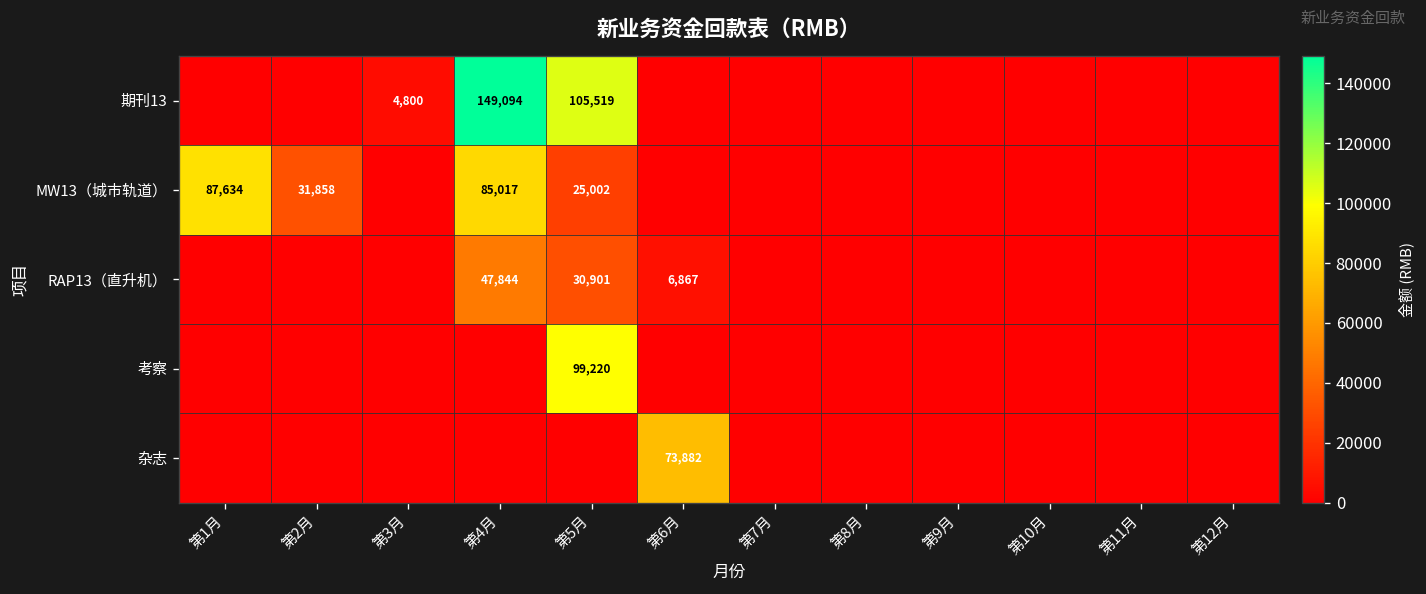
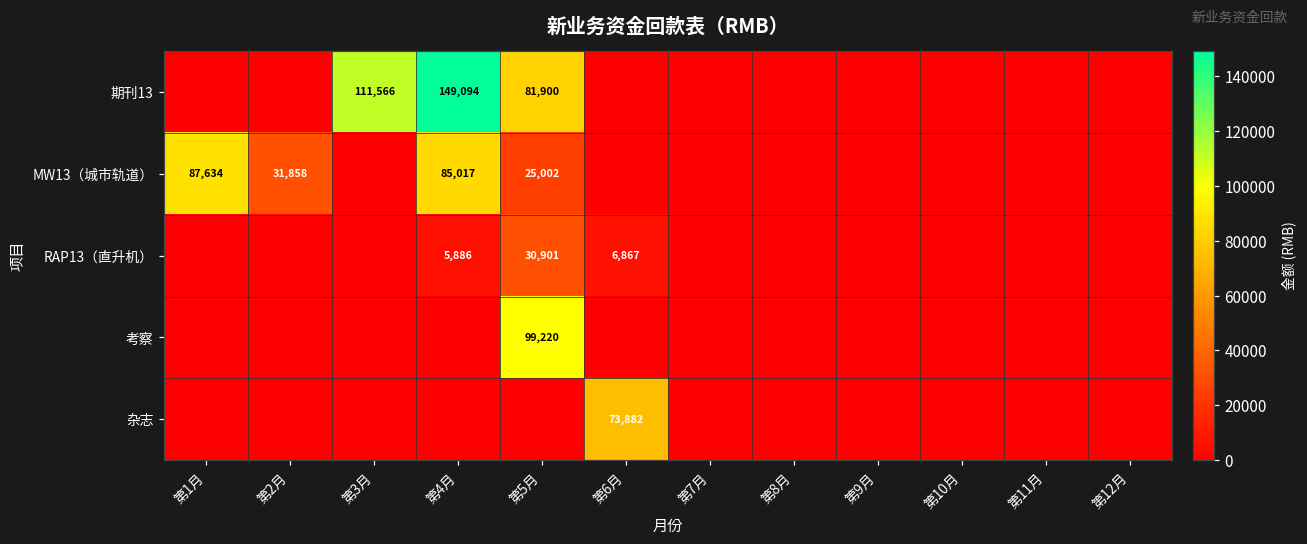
期刊13, 第3月: 4,800 -> 111,566
期刊13, 第5月: 105,519 -> 81,900
RAP13（直升机）, 第4月: 47,844 -> 5,886
